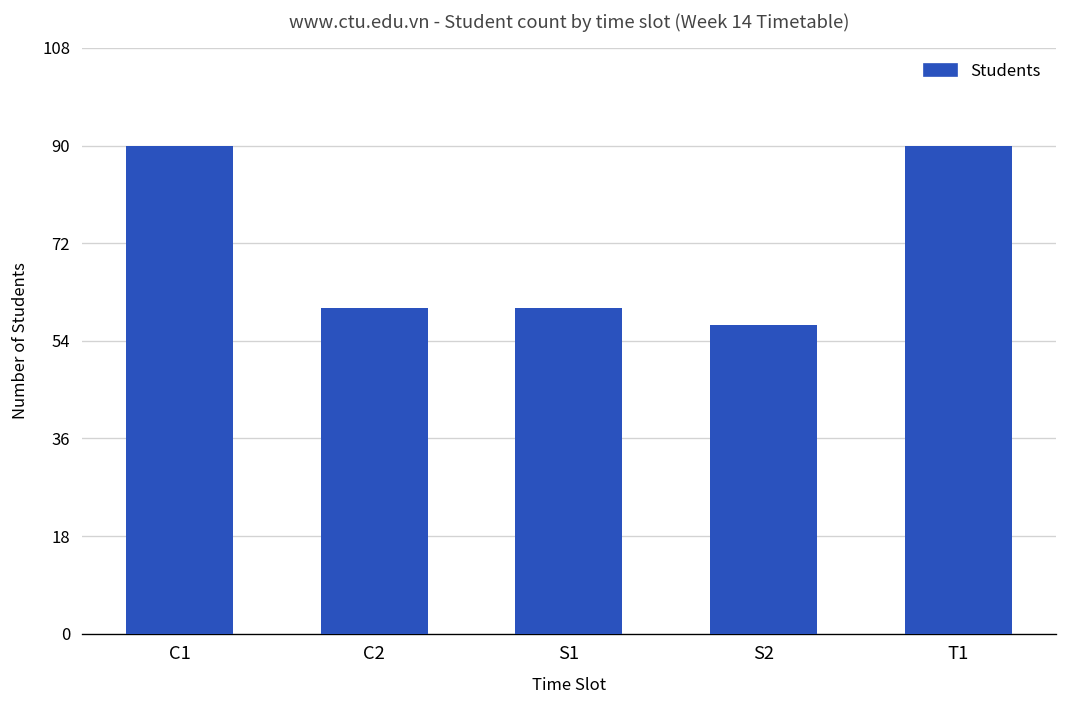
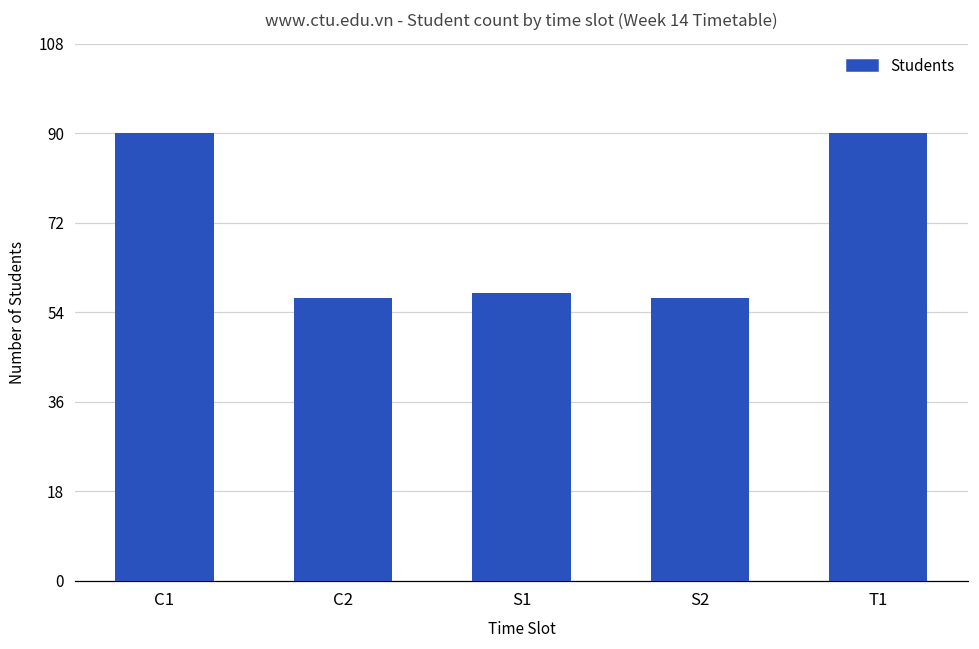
C2: 60 -> 57
S1: 60 -> 58
